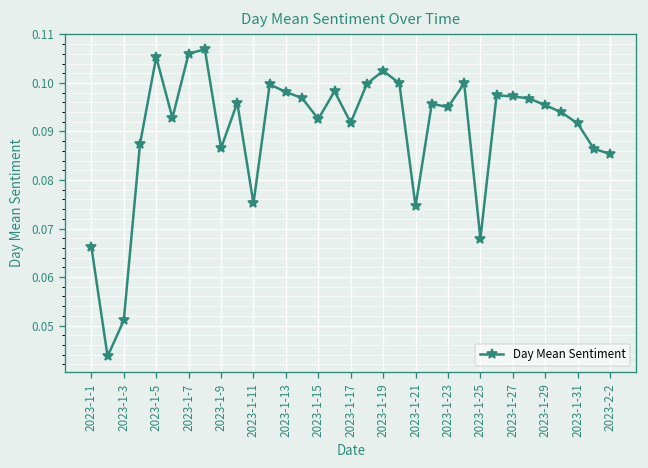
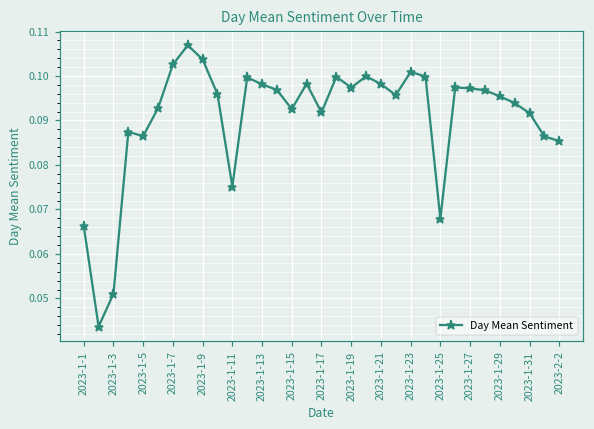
2023-1-5: 0.105 -> 0.087
2023-1-7: 0.106 -> 0.103
2023-1-9: 0.087 -> 0.104
2023-1-19: 0.102 -> 0.097
2023-1-21: 0.075 -> 0.098
2023-1-23: 0.095 -> 0.101
